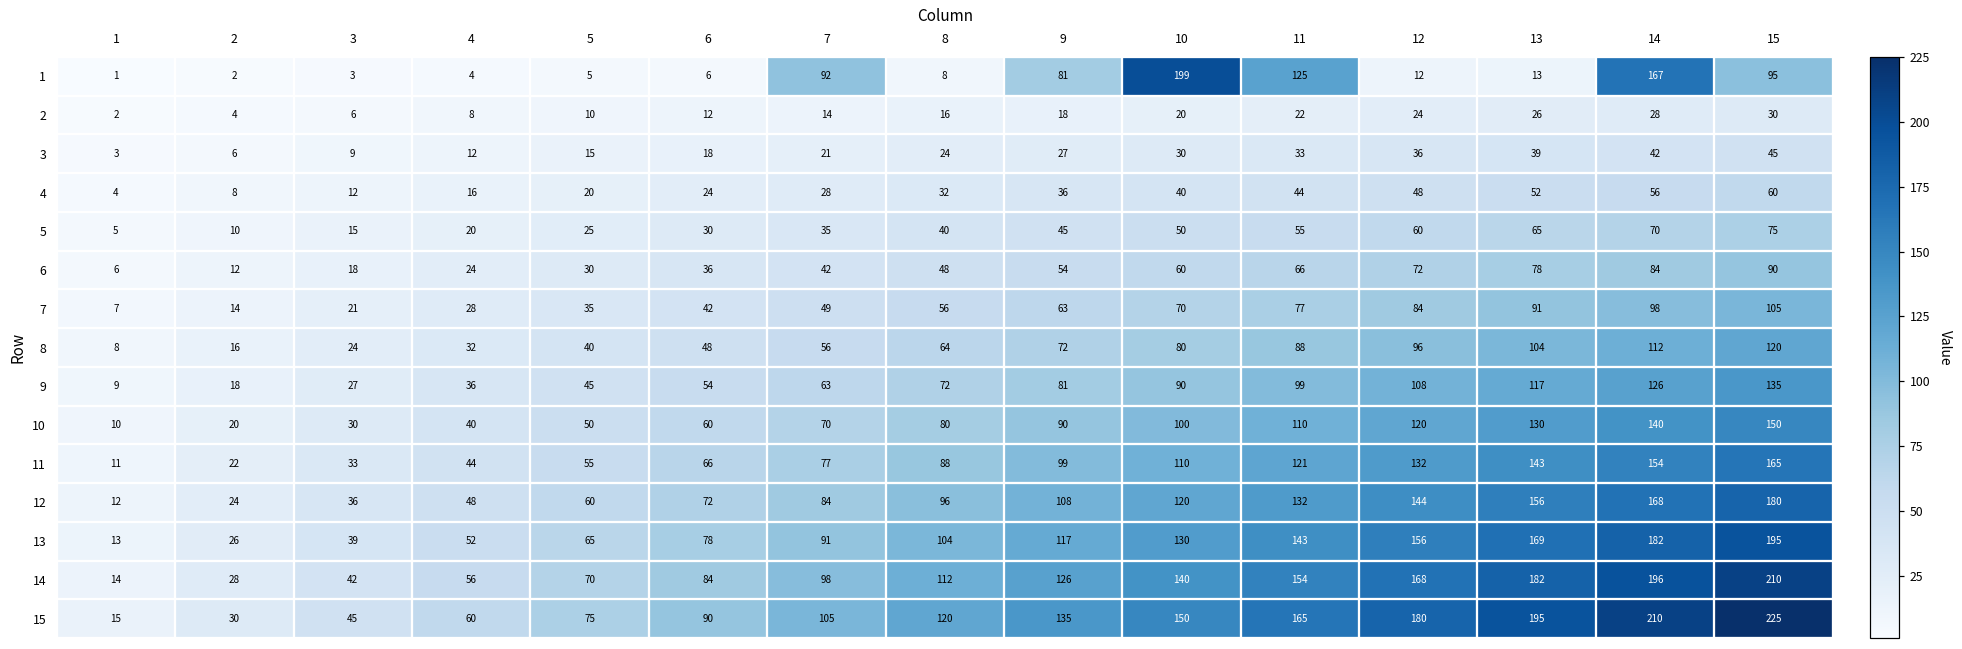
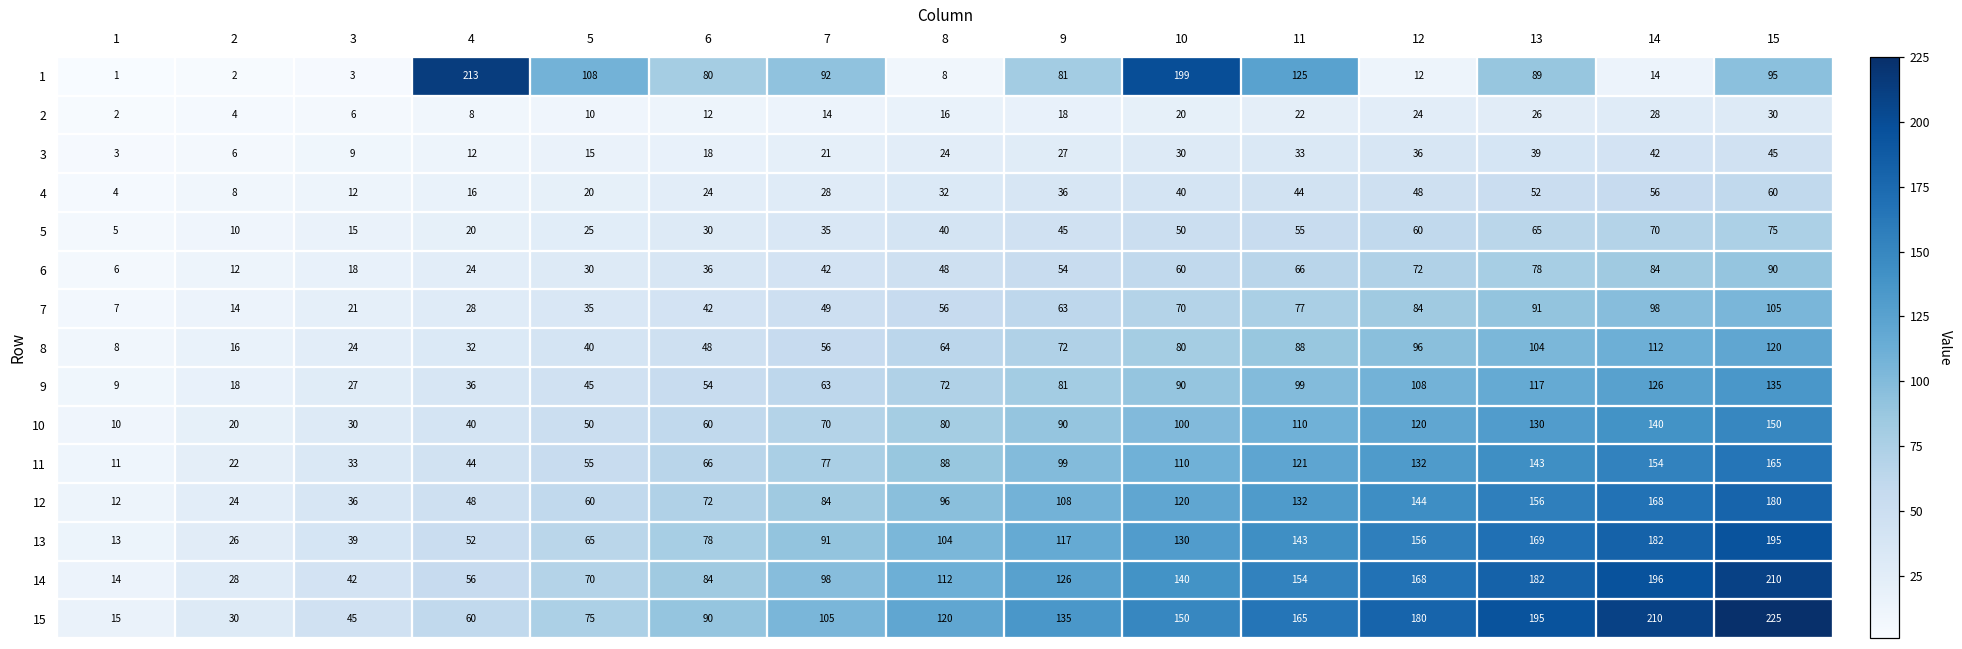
1, 4: 4 -> 213
1, 5: 5 -> 108
1, 6: 6 -> 80
1, 13: 13 -> 89
1, 14: 167 -> 14
